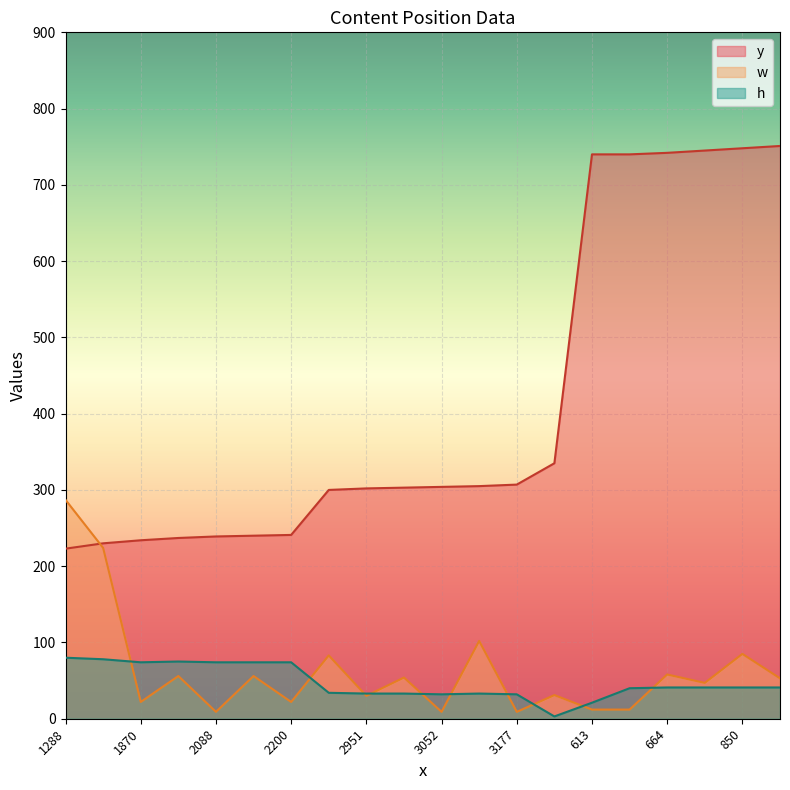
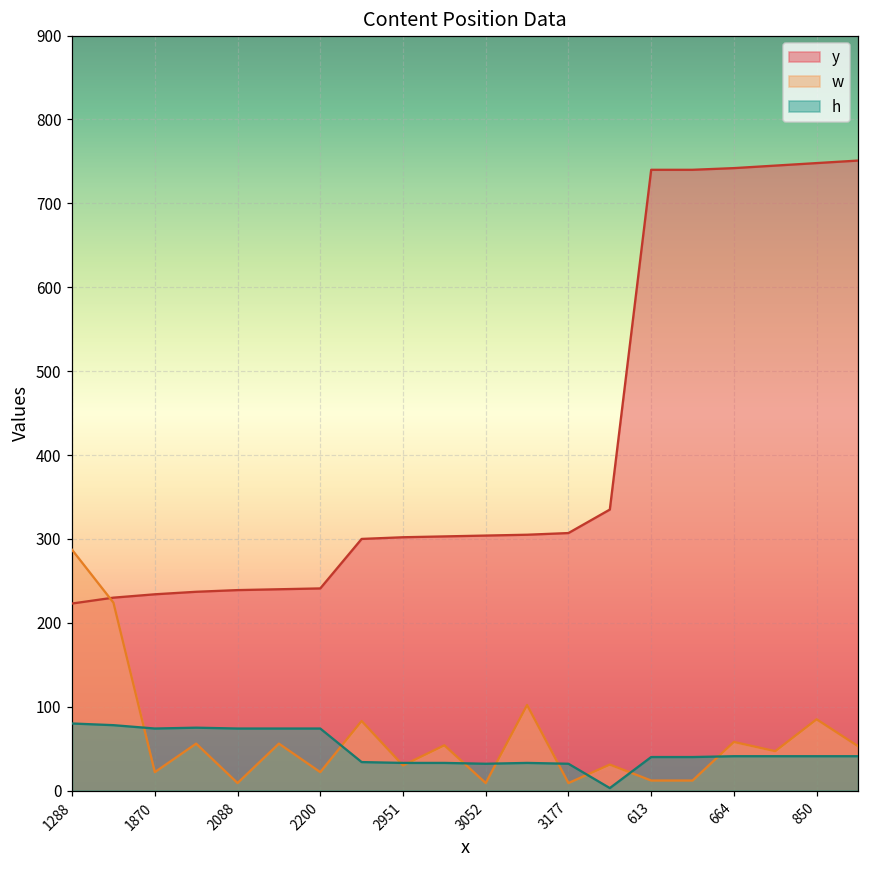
h, 613: 20 -> 40
